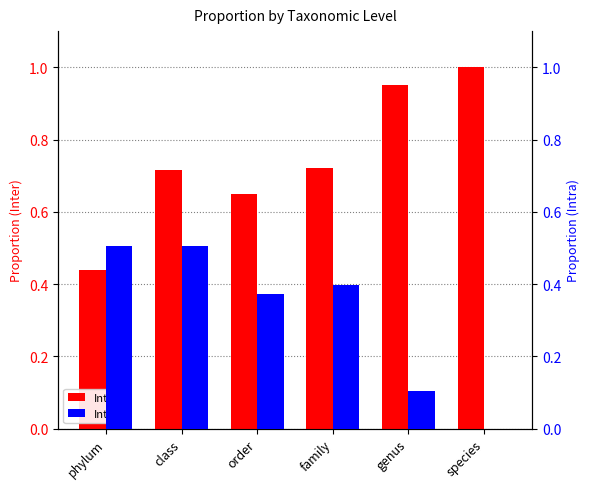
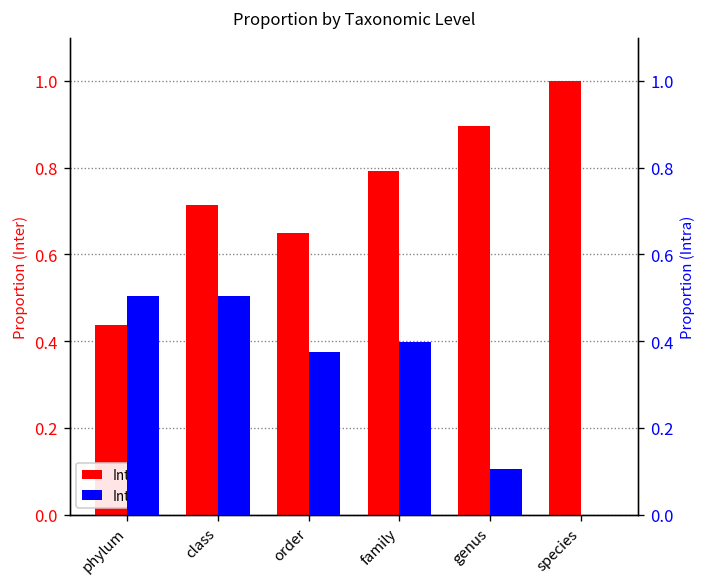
Inter, family: 0.72 -> 0.79
Inter, genus: 0.95 -> 0.90
